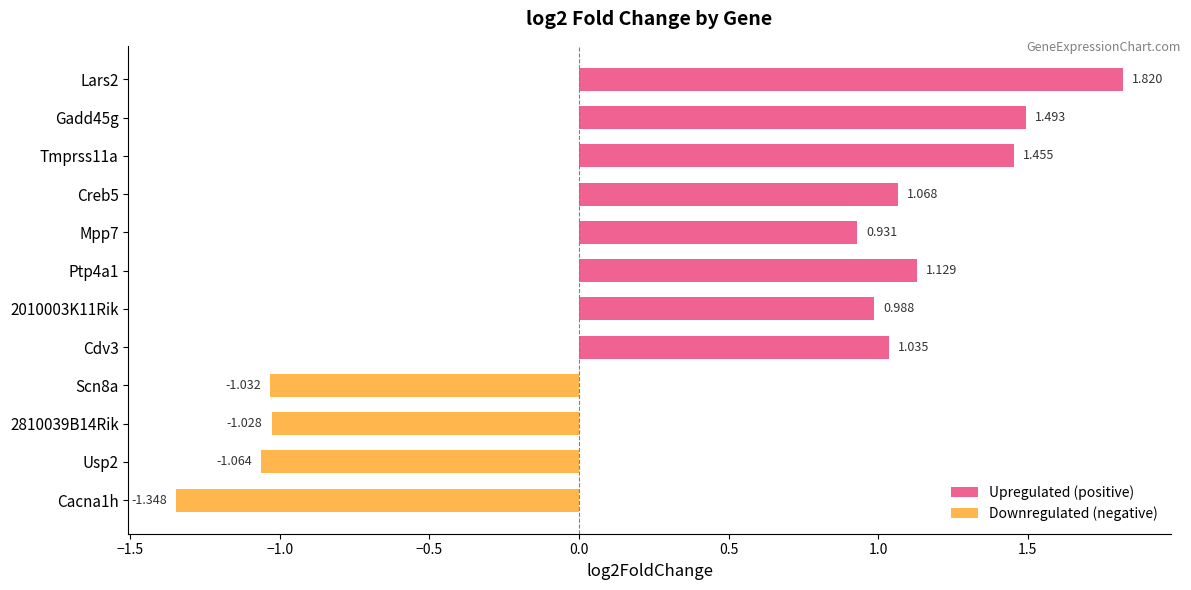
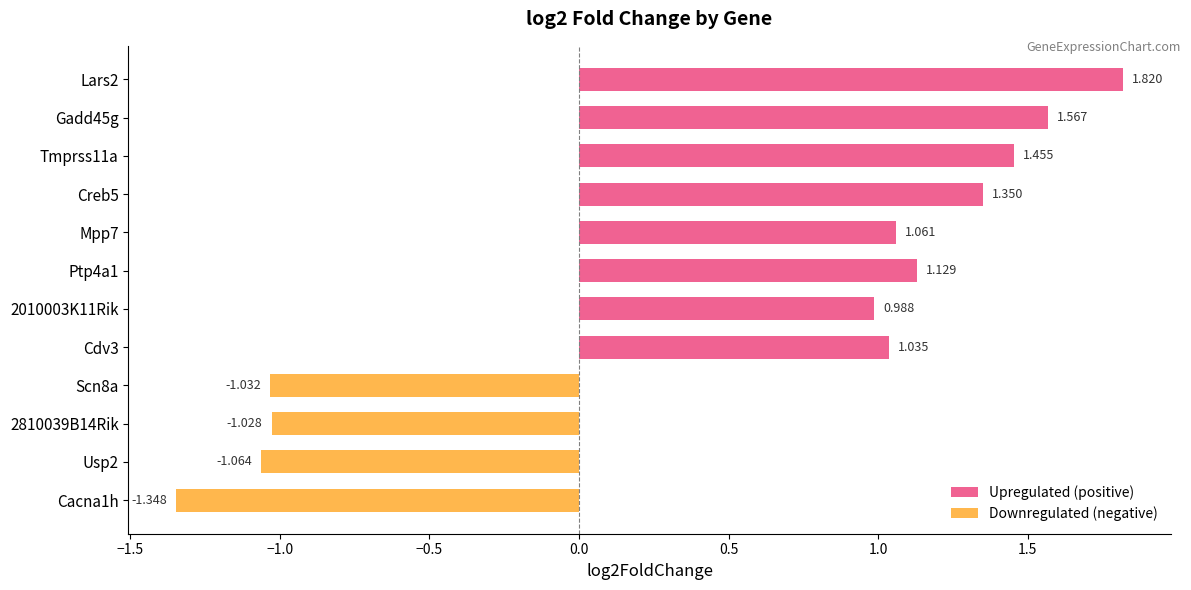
Gadd45g: 1.493 -> 1.567
Creb5: 1.068 -> 1.350
Mpp7: 0.931 -> 1.061
